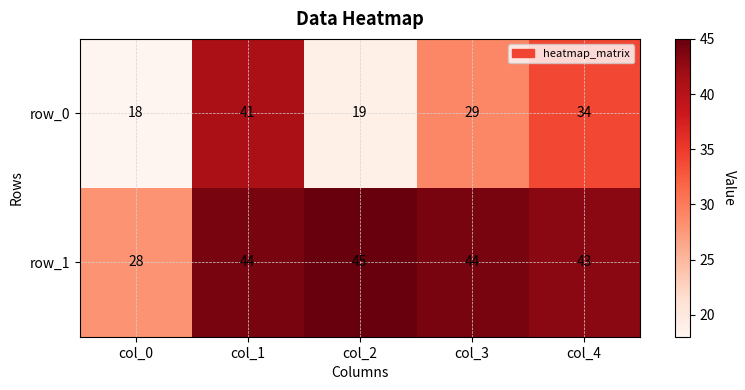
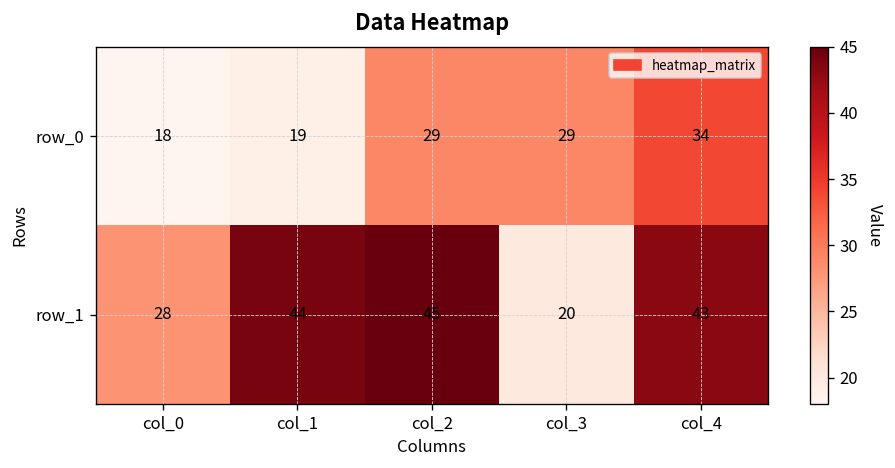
row_0, col_1: 41 -> 19
row_0, col_2: 19 -> 29
row_1, col_3: 44 -> 20
